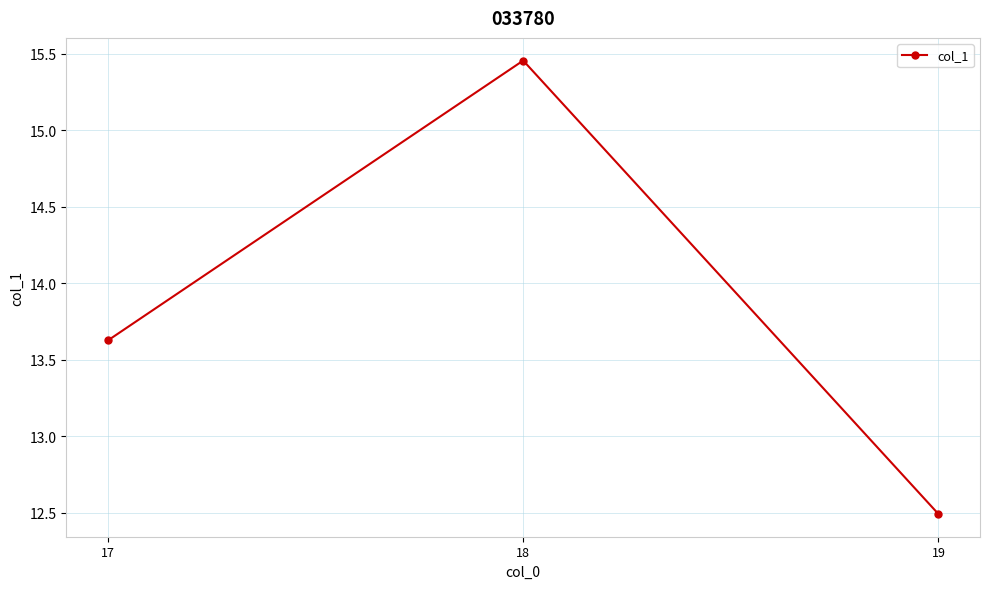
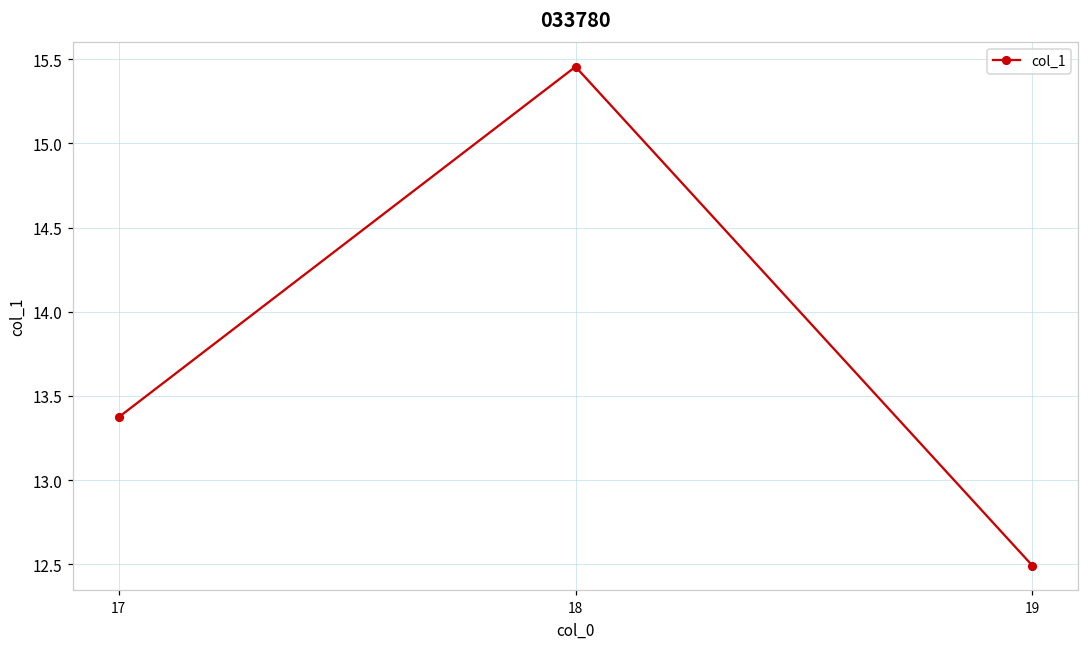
17: 13.63 -> 13.37
